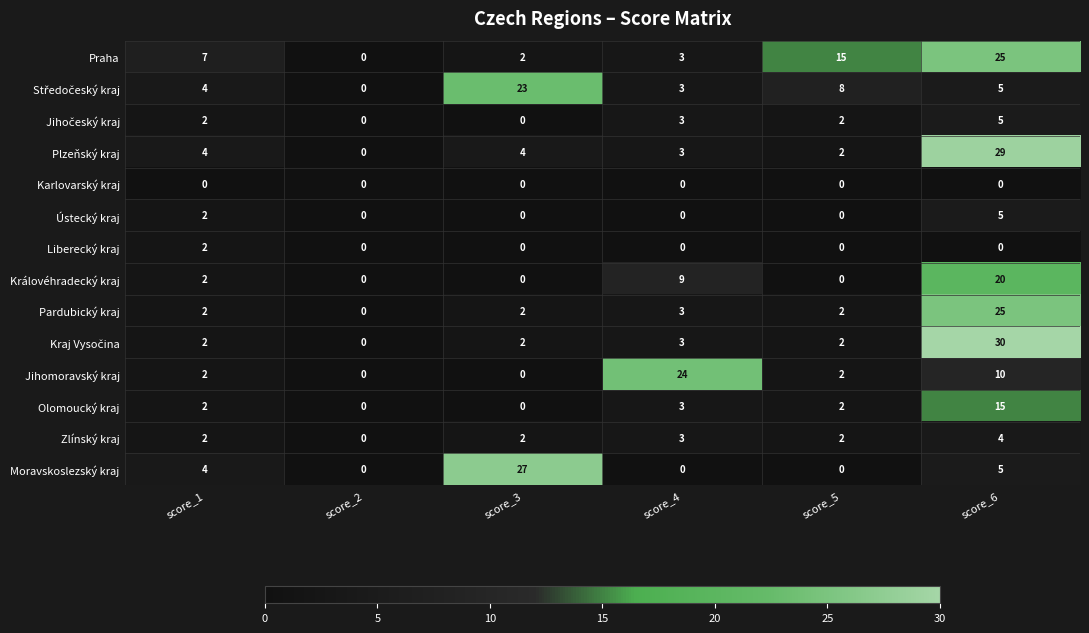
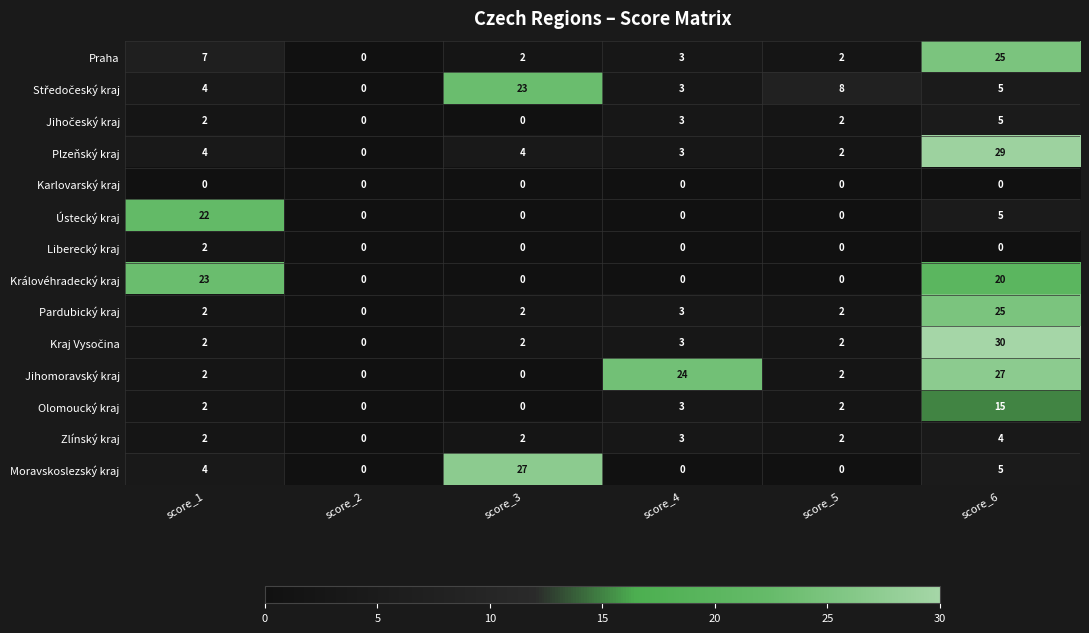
Praha, score_5: 15 -> 2
Ústecký kraj, score_1: 2 -> 22
Královéhradecký kraj, score_1: 2 -> 23
Královéhradecký kraj, score_4: 9 -> 0
Jihomoravský kraj, score_6: 10 -> 27
